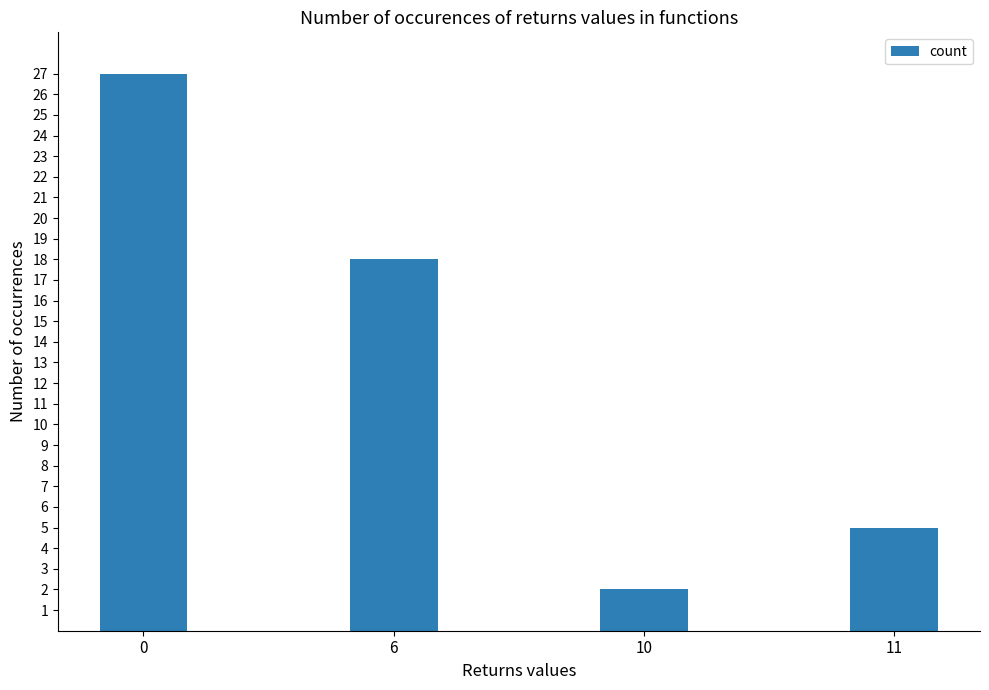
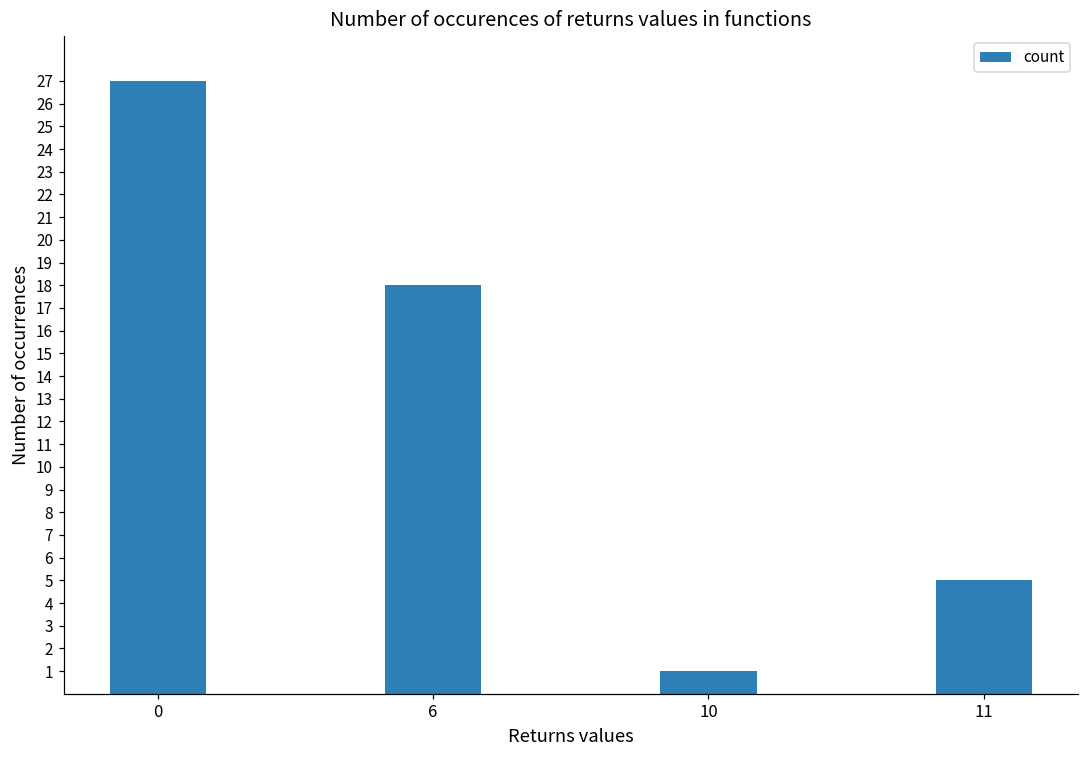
10: 2 -> 1
